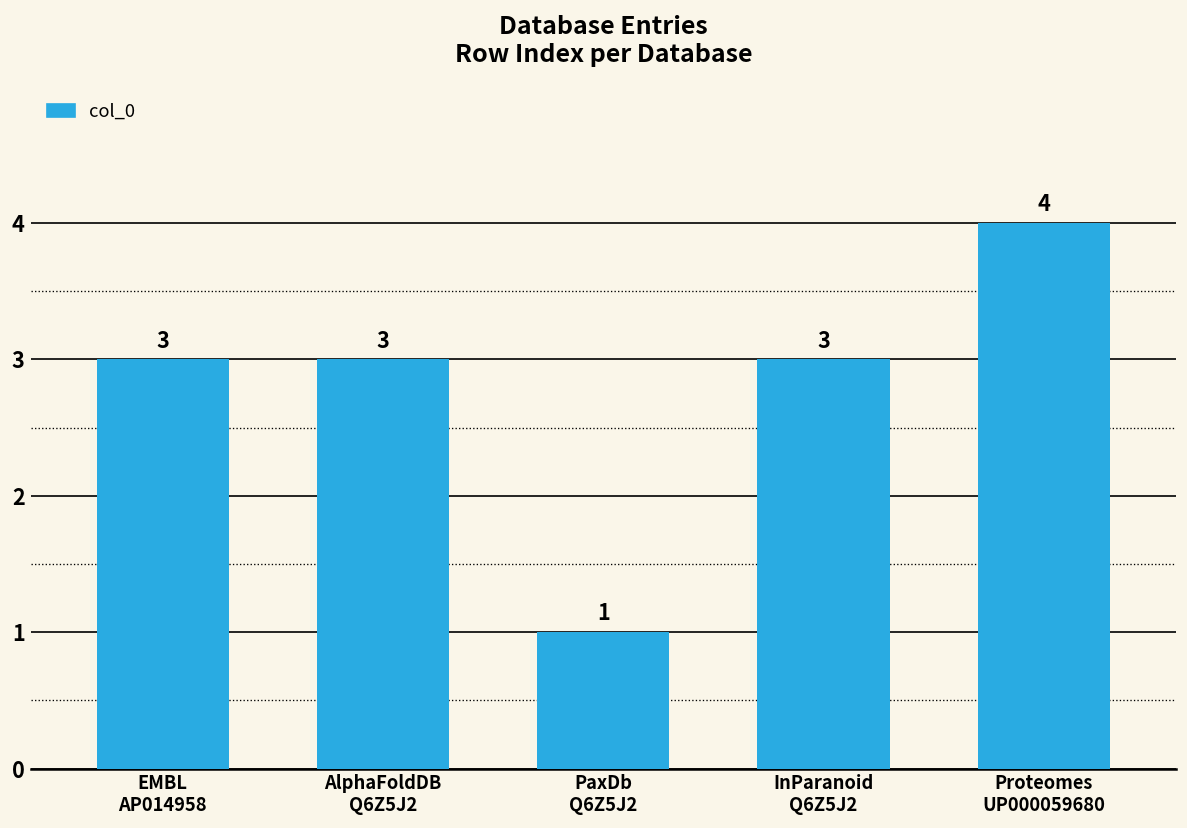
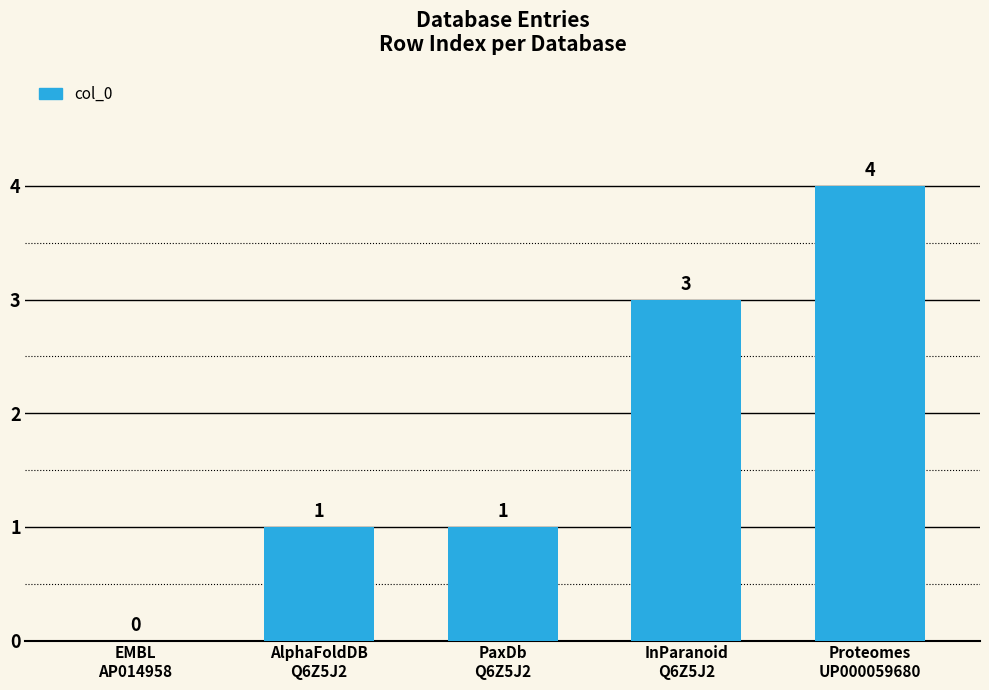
EMBL AP014958: 3 -> 0
AlphaFoldDB Q6Z5J2: 3 -> 1
